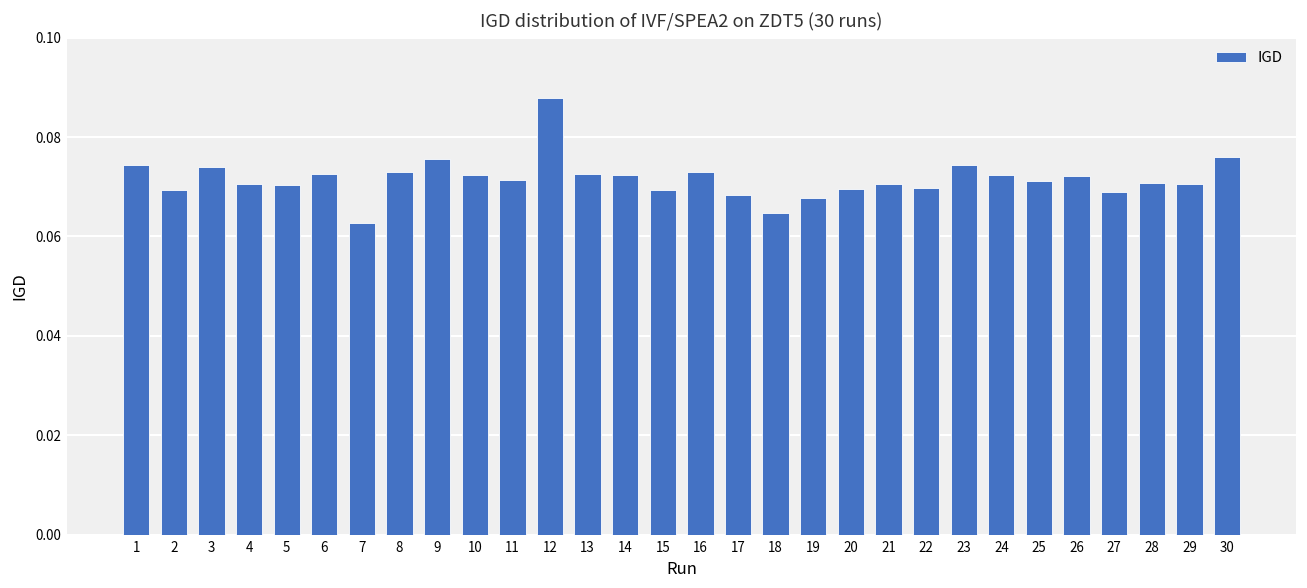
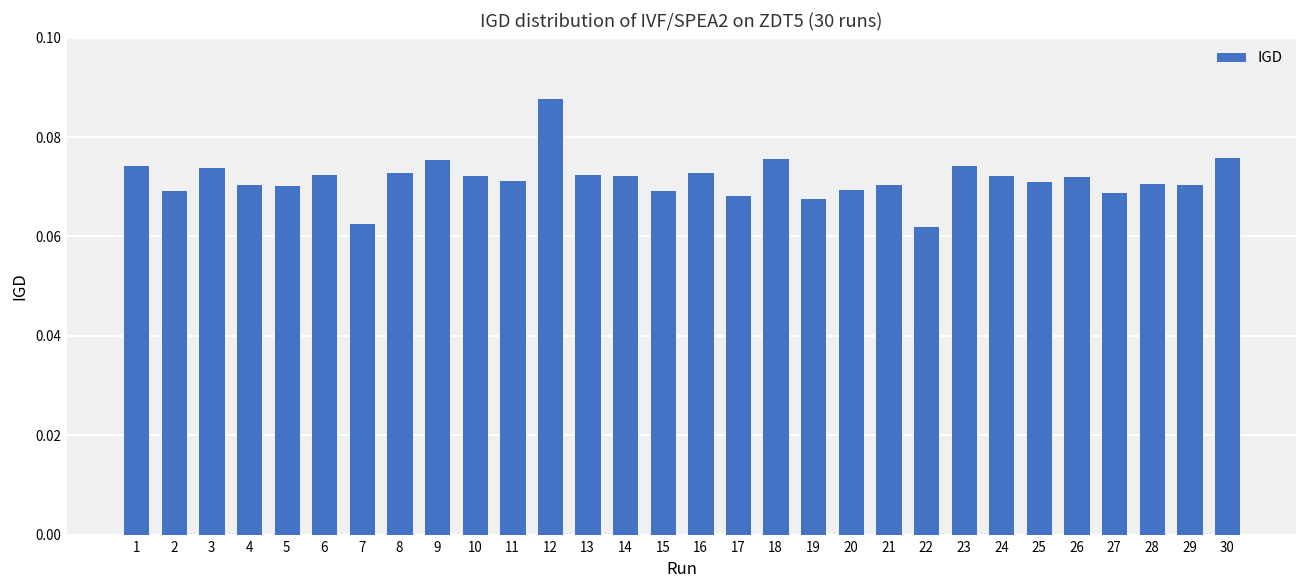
18: 0.065 -> 0.076
22: 0.070 -> 0.062
